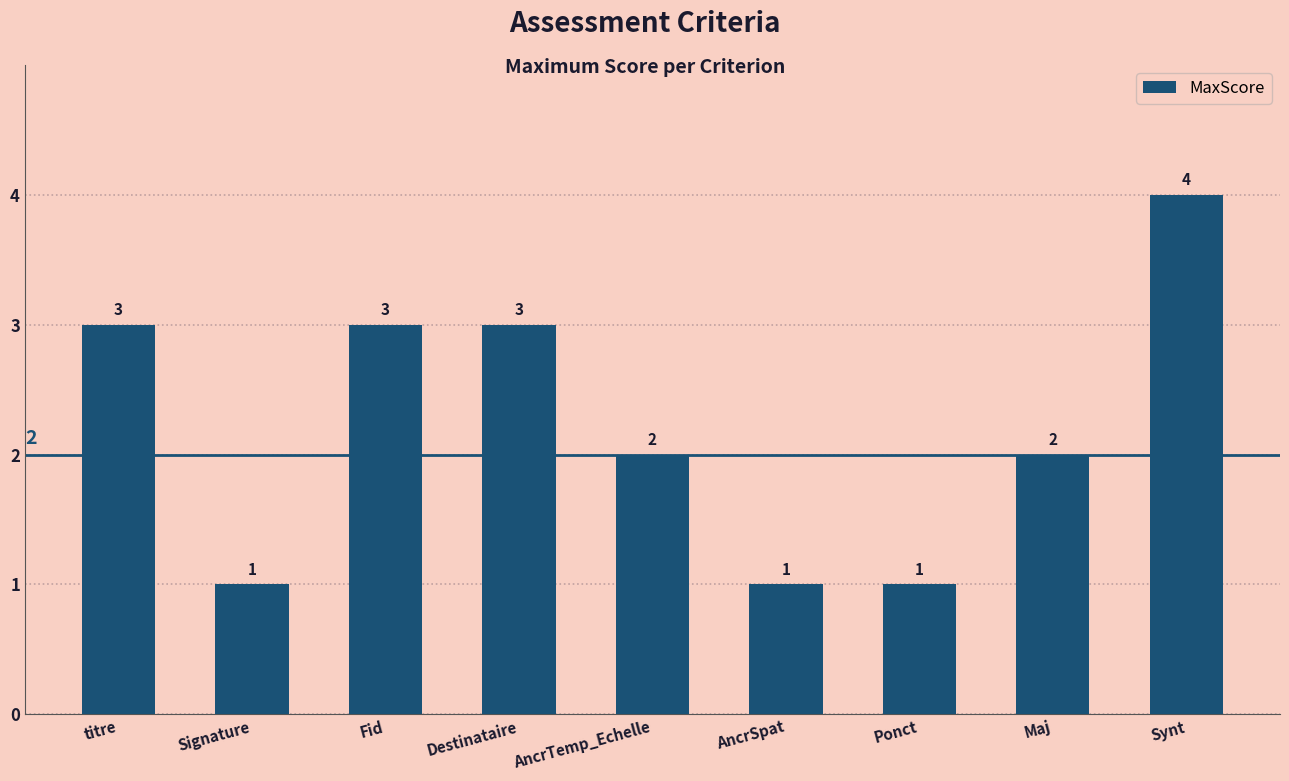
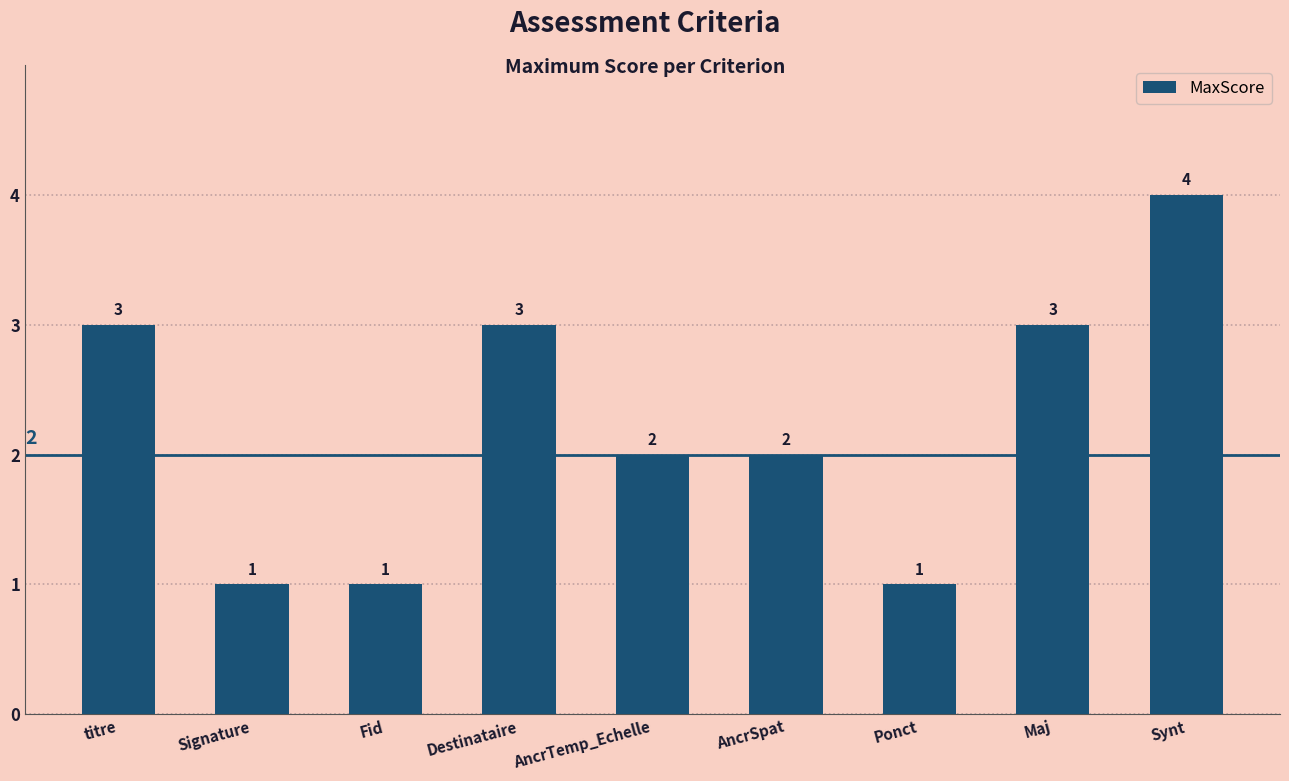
Fid: 3 -> 1
AncrSpat: 1 -> 2
Maj: 2 -> 3
